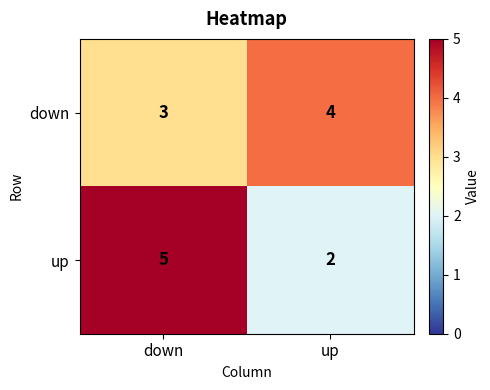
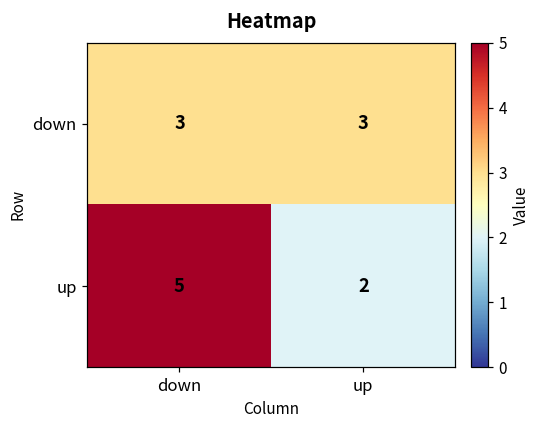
down, up: 4 -> 3
